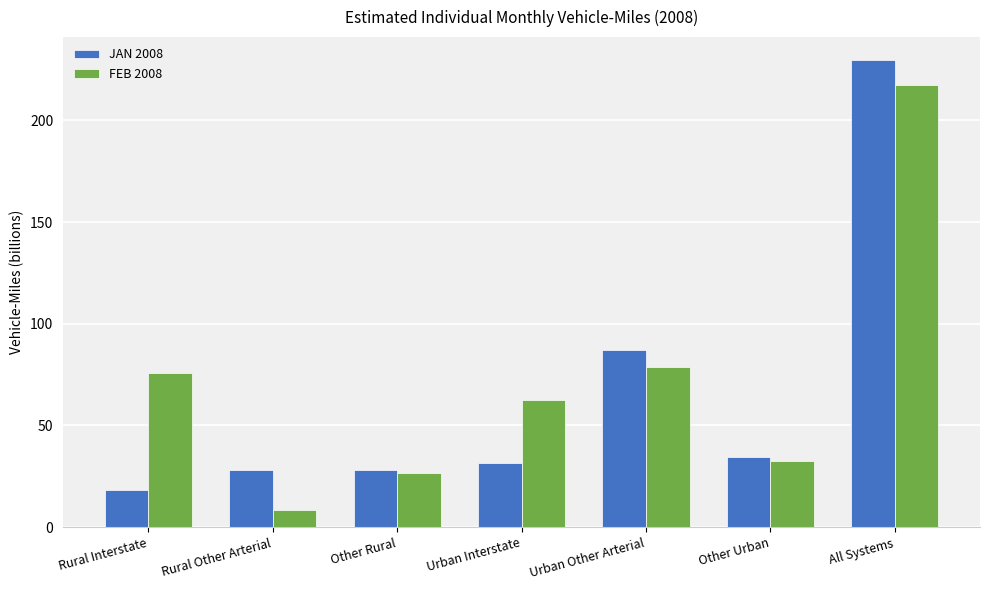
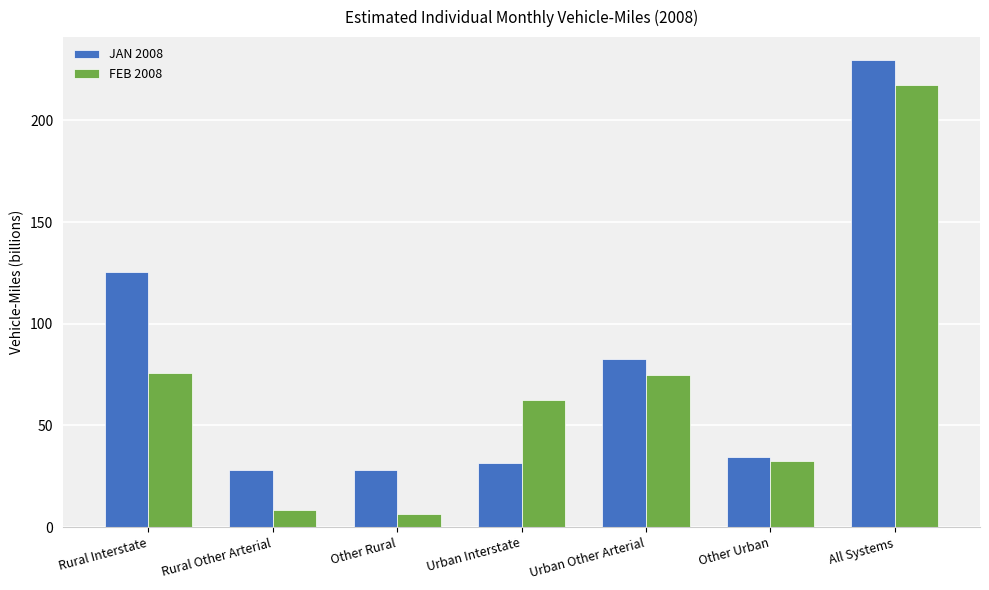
JAN 2008, Rural Interstate: 18 -> 126
FEB 2008, Other Rural: 27 -> 7
JAN 2008, Urban Other Arterial: 87 -> 83
FEB 2008, Urban Other Arterial: 79 -> 75
